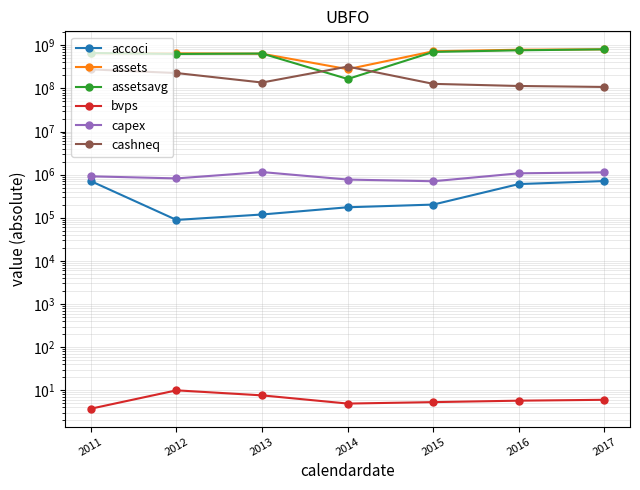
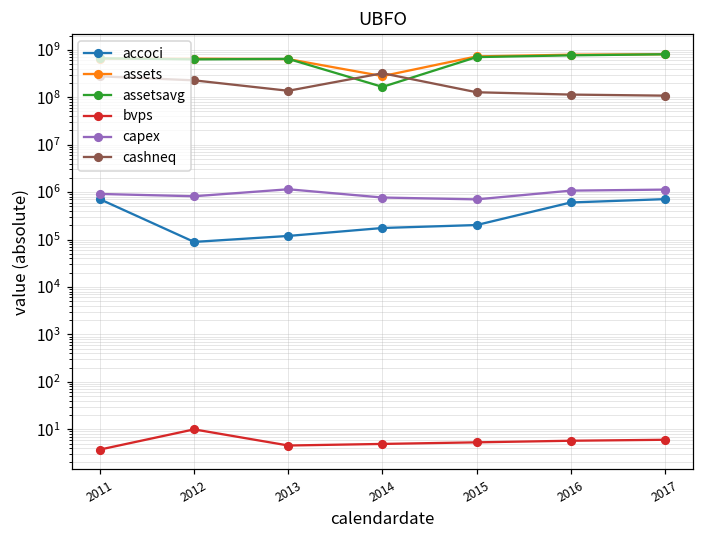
bvps, 2013: 8 -> 5
